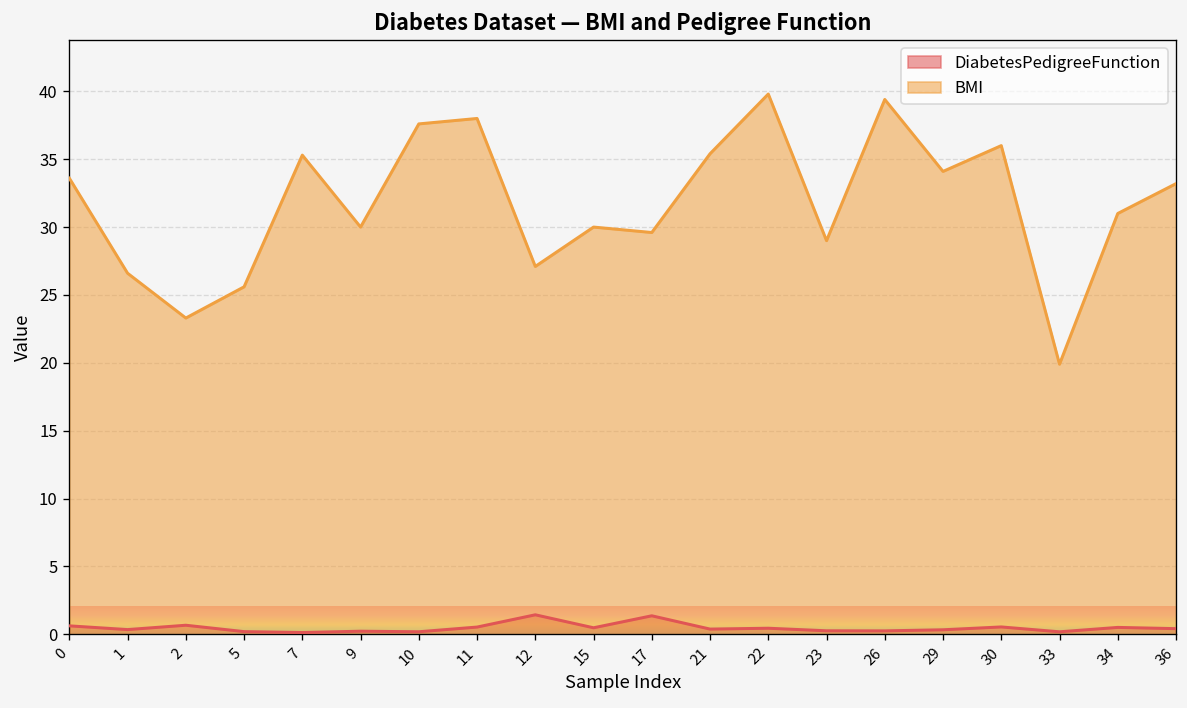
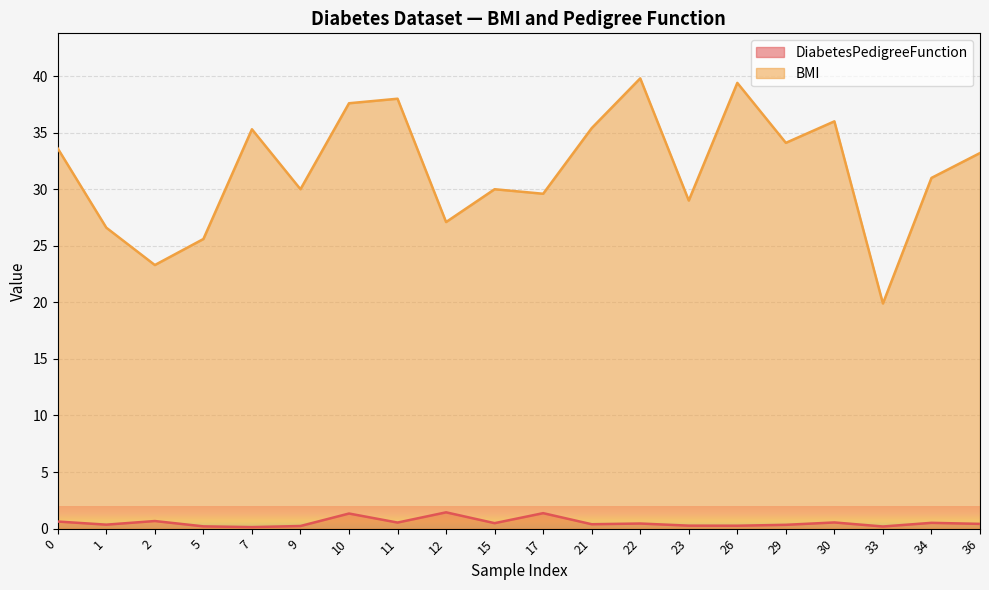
DiabetesPedigreeFunction, 10: 0.2 -> 1.3
